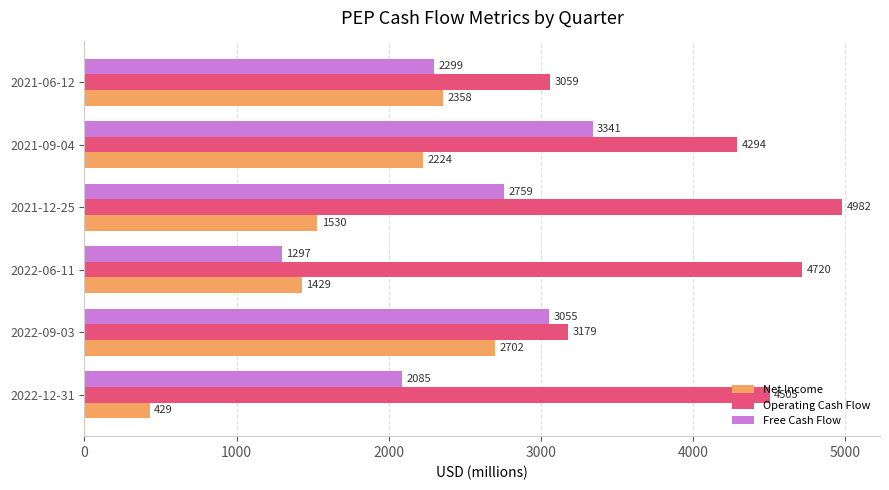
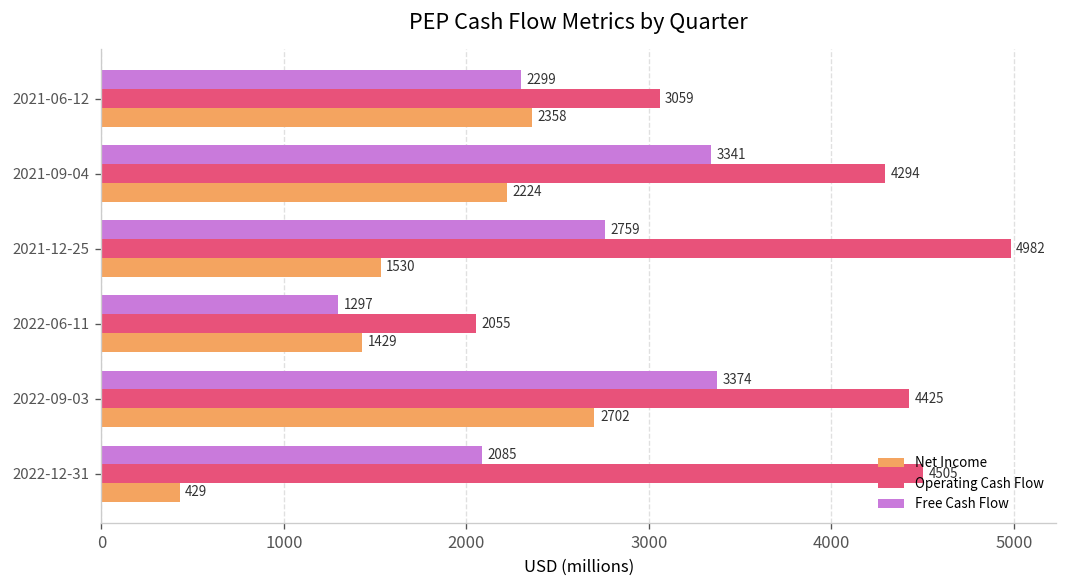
Operating Cash Flow, 2022-06-11: 4720 -> 2055
Free Cash Flow, 2022-09-03: 3055 -> 3374
Operating Cash Flow, 2022-09-03: 3179 -> 4425
